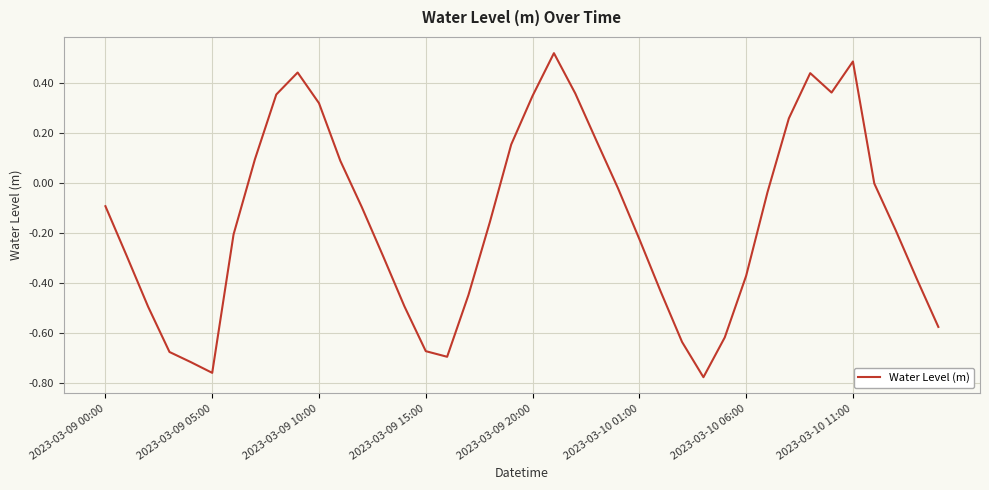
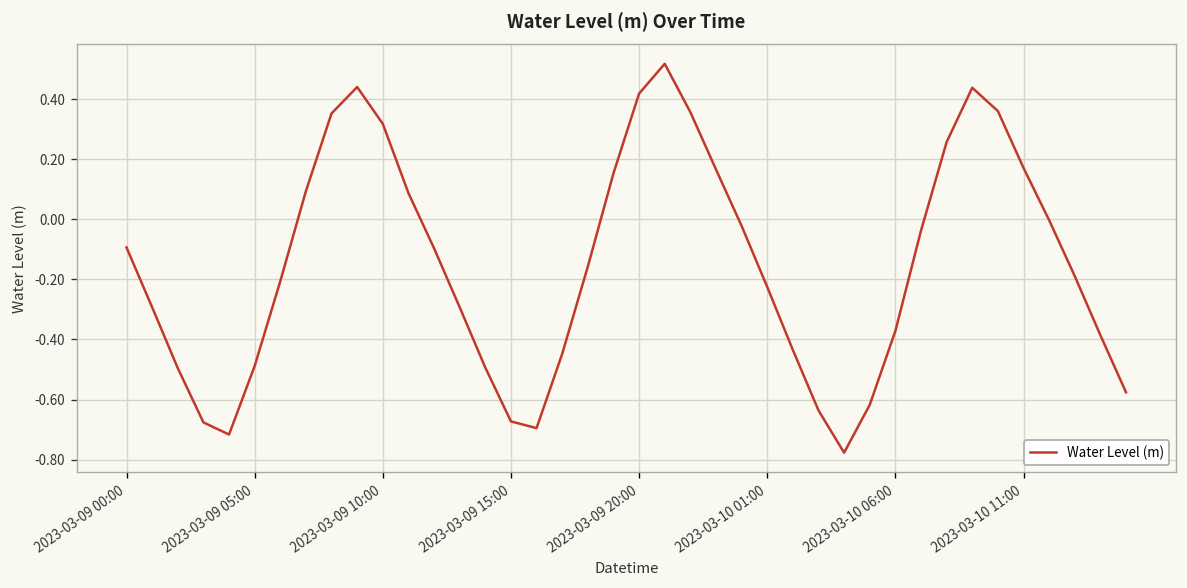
2023-03-09 05:00: -0.76 -> -0.49
2023-03-09 20:00: 0.35 -> 0.42
2023-03-10 11:00: 0.49 -> 0.17
